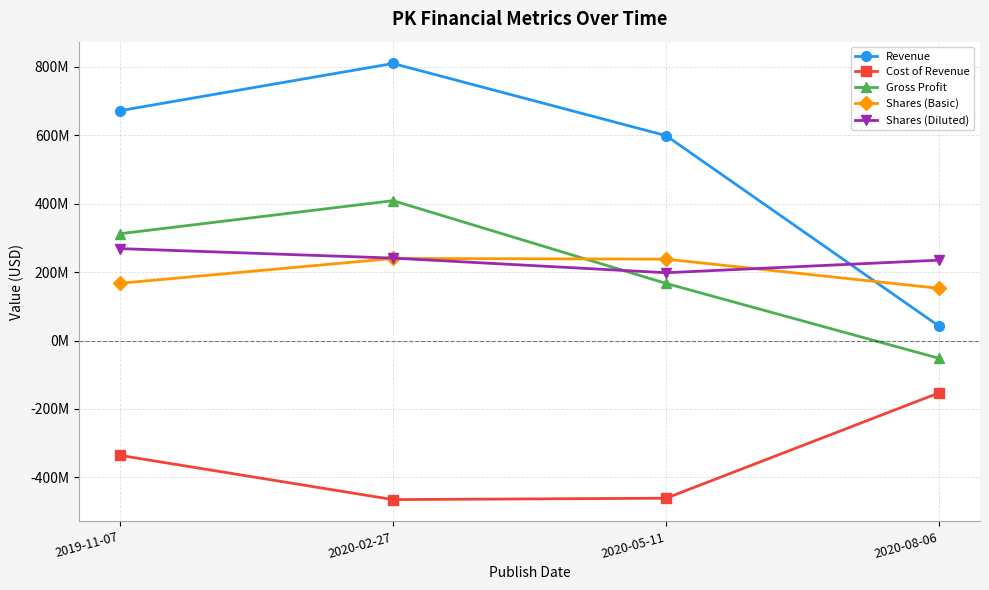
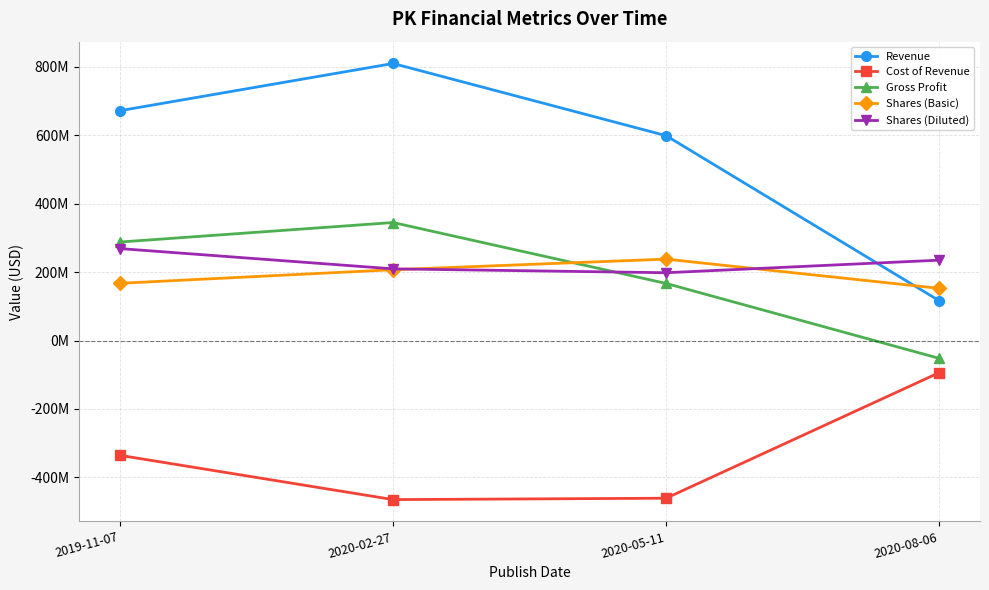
Gross Profit, 2019-11-07: 310000000 -> 290000000
Gross Profit, 2020-02-27: 410000000 -> 350000000
Shares (Basic), 2020-02-27: 240000000 -> 210000000
Shares (Diluted), 2020-02-27: 240000000 -> 210000000
Revenue, 2020-08-06: 40000000 -> 120000000
Cost of Revenue, 2020-08-06: -150000000 -> -90000000
